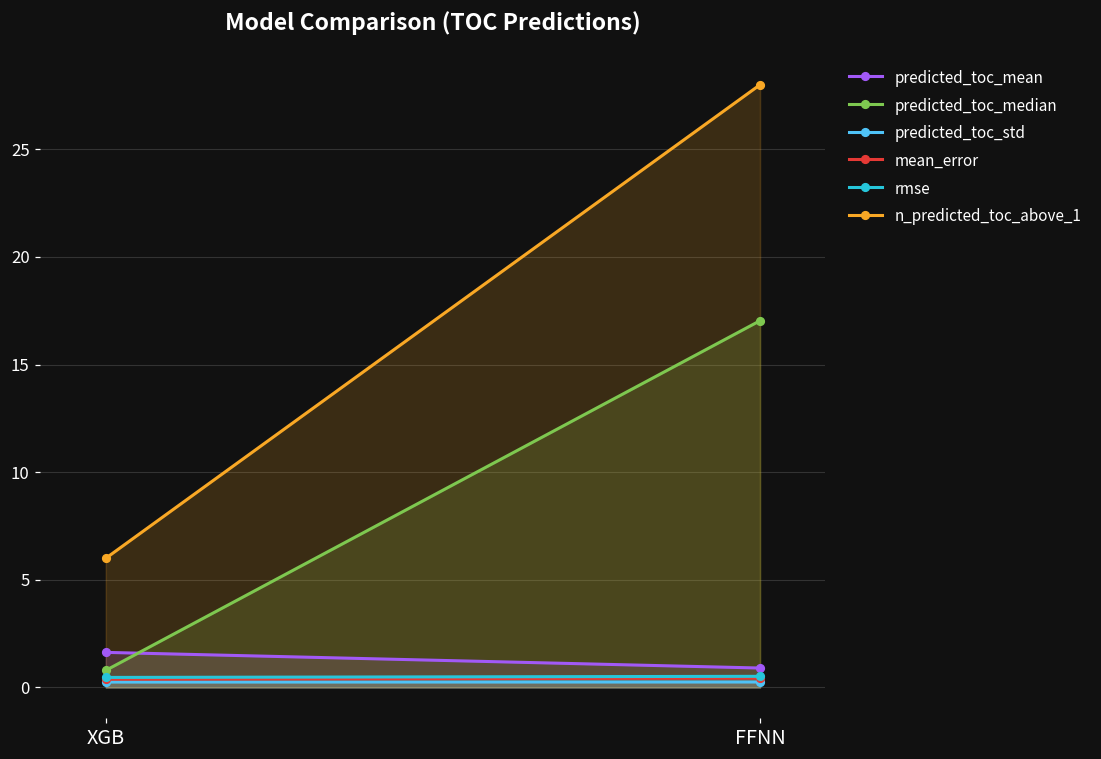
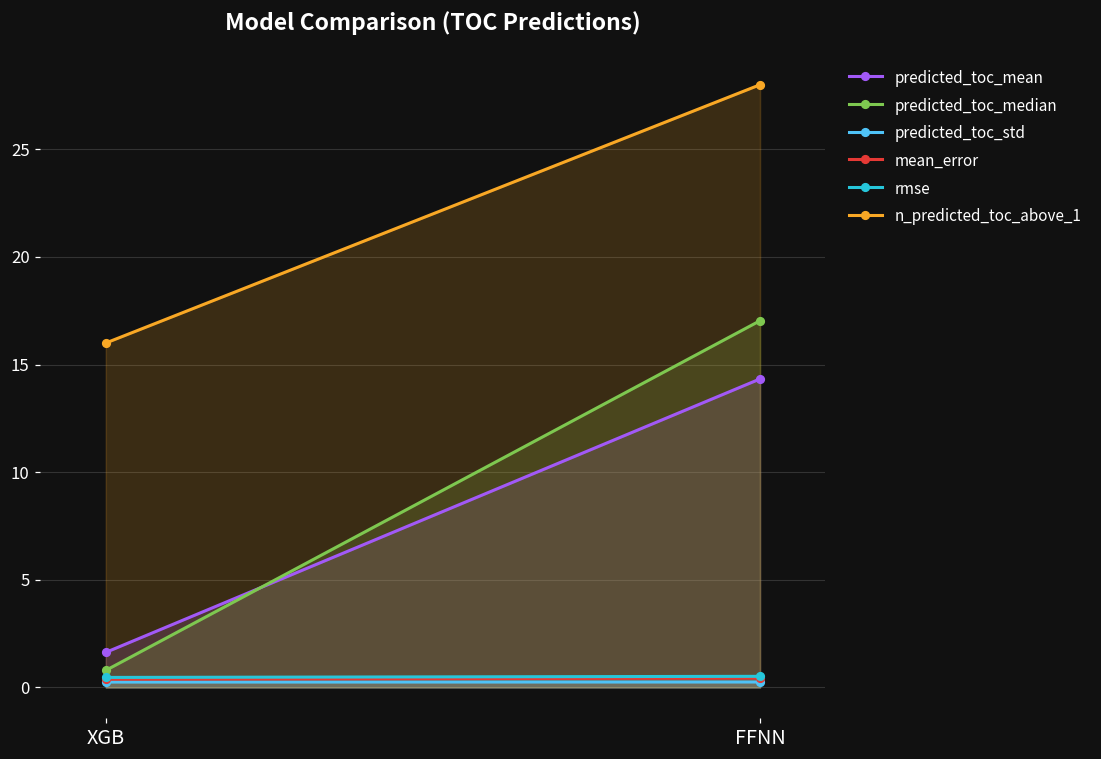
n_predicted_toc_above_1, XGB: 6 -> 16
predicted_toc_mean, FFNN: 0.9 -> 14.3
